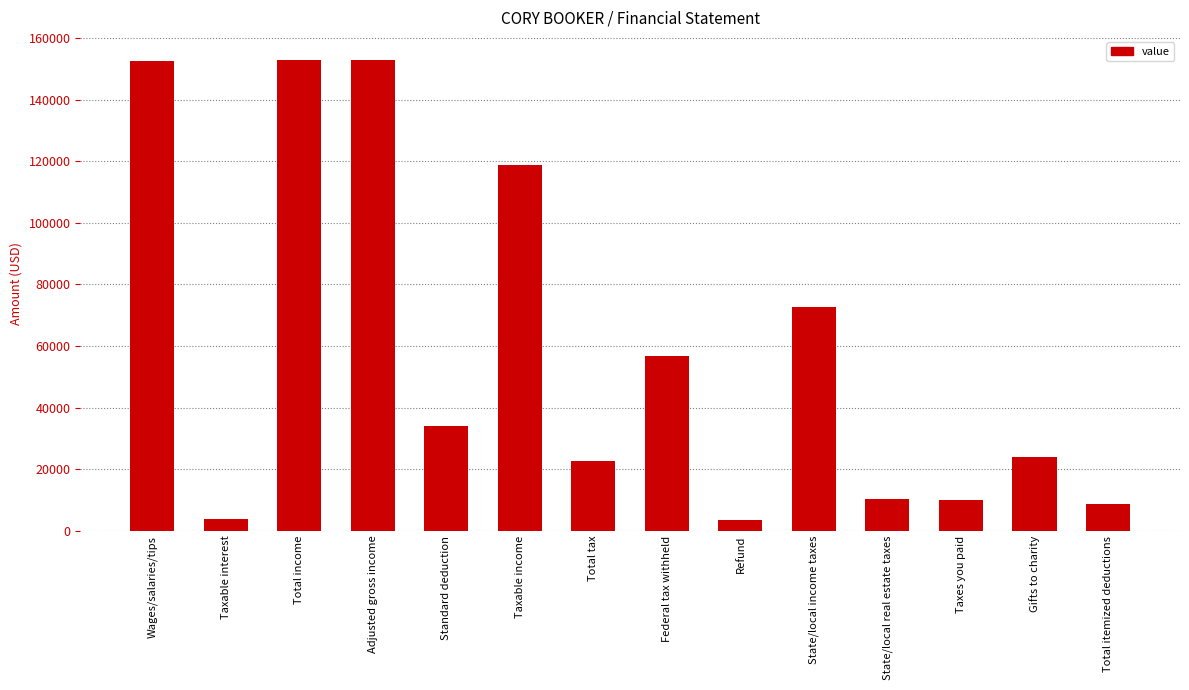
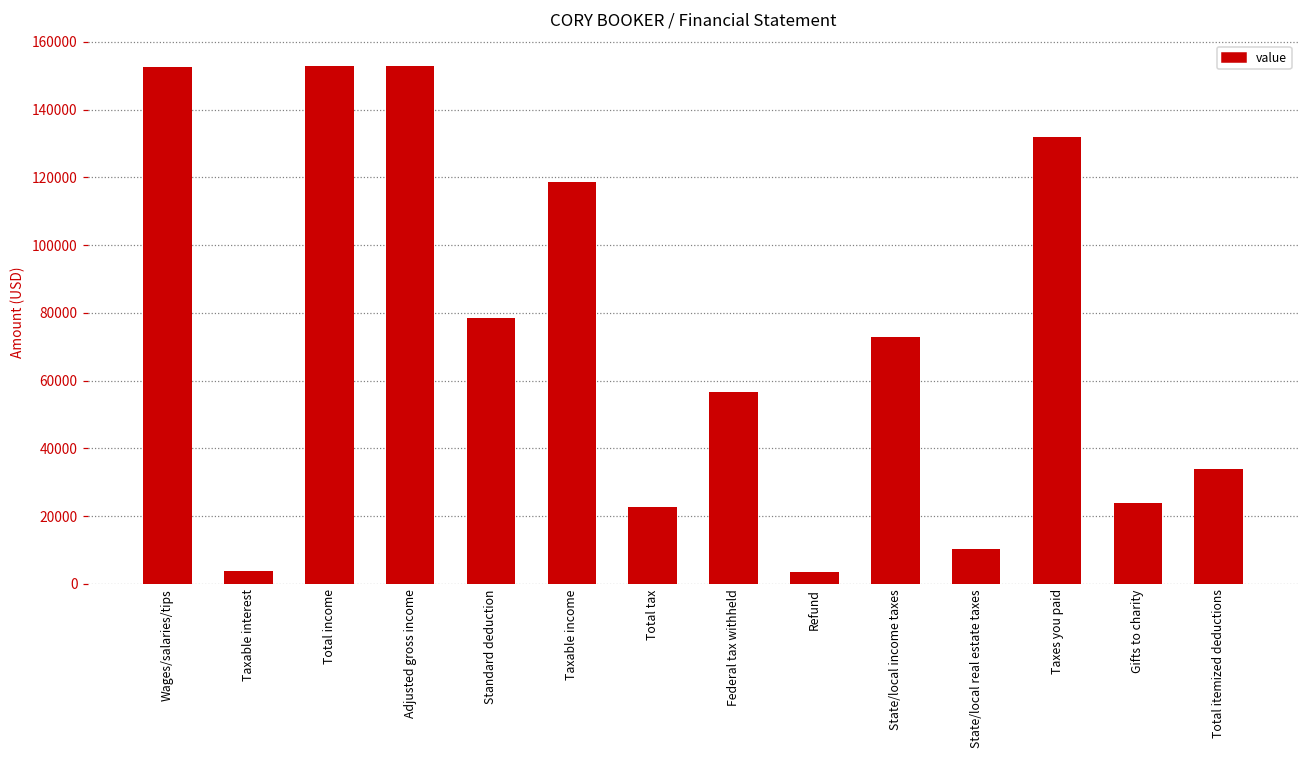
Standard deduction: 34000 -> 78000
Taxes you paid: 10000 -> 132000
Total itemized deductions: 9000 -> 34000
